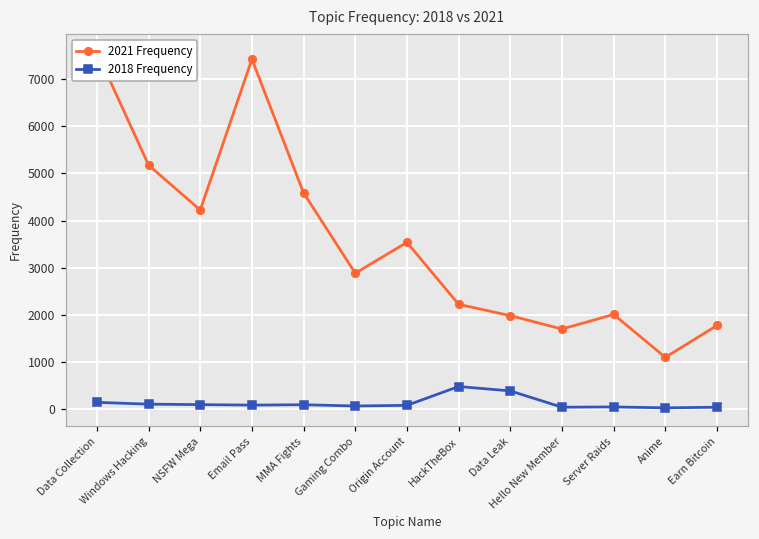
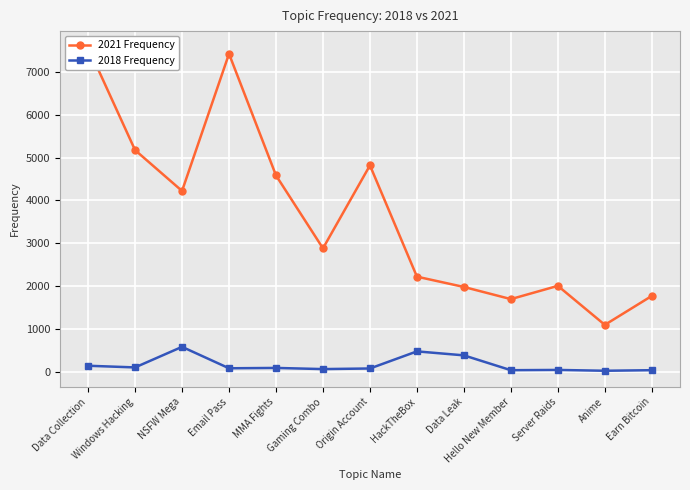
2018 Frequency, NSFW Mega: 100 -> 600
2021 Frequency, Origin Account: 3500 -> 4800
